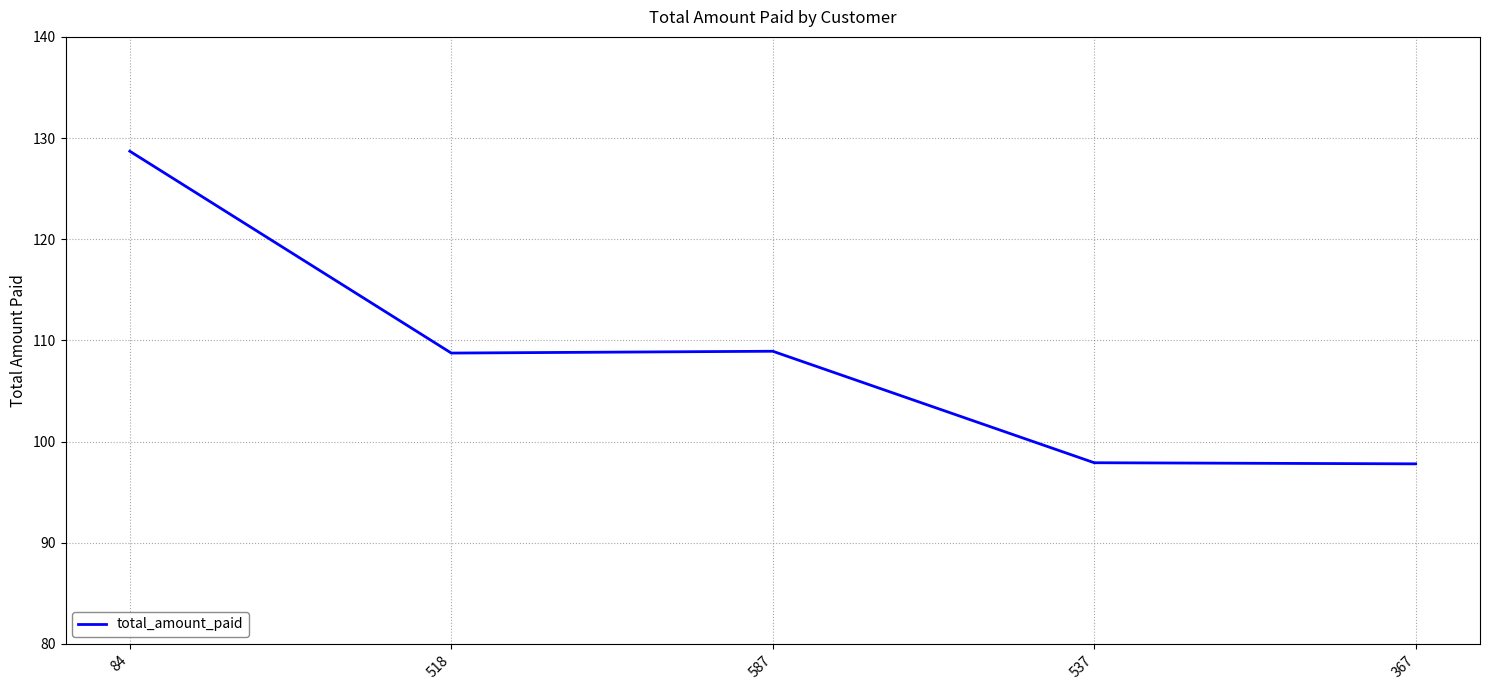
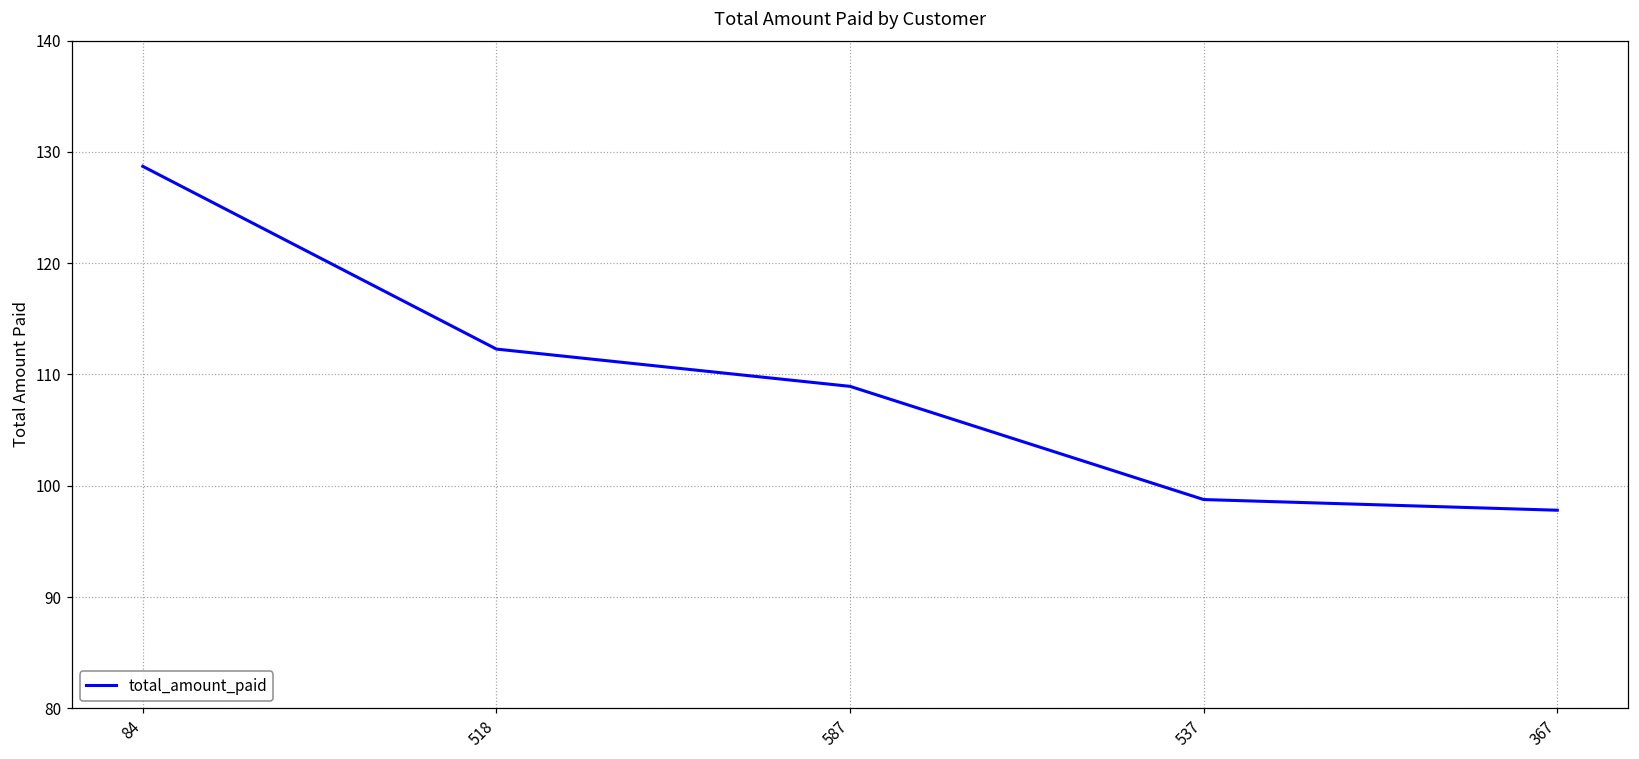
518: 108.8 -> 112.3
537: 97.9 -> 98.8
